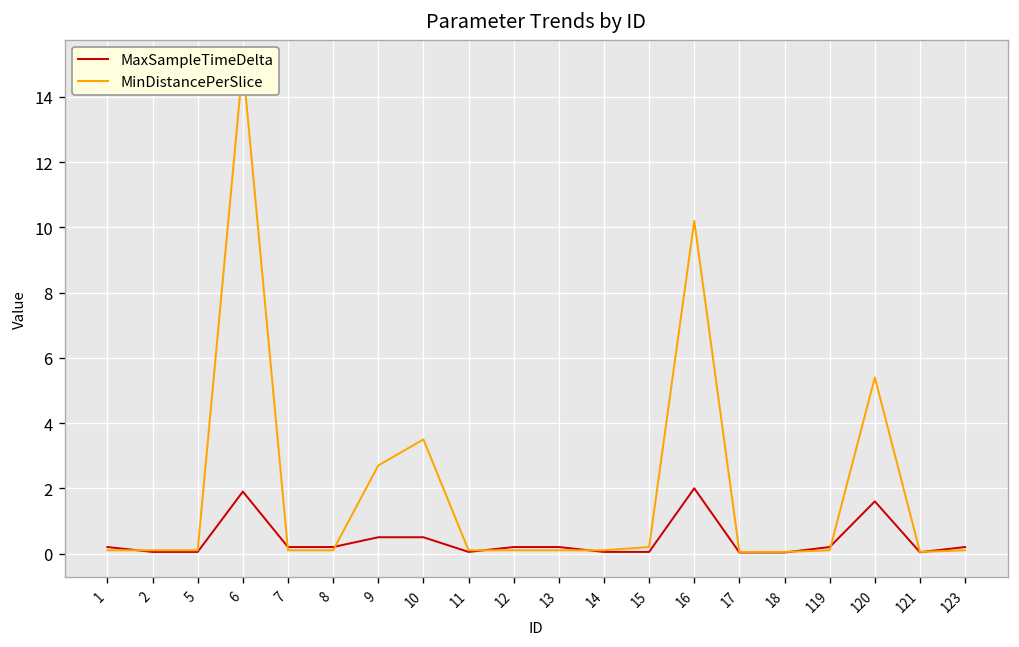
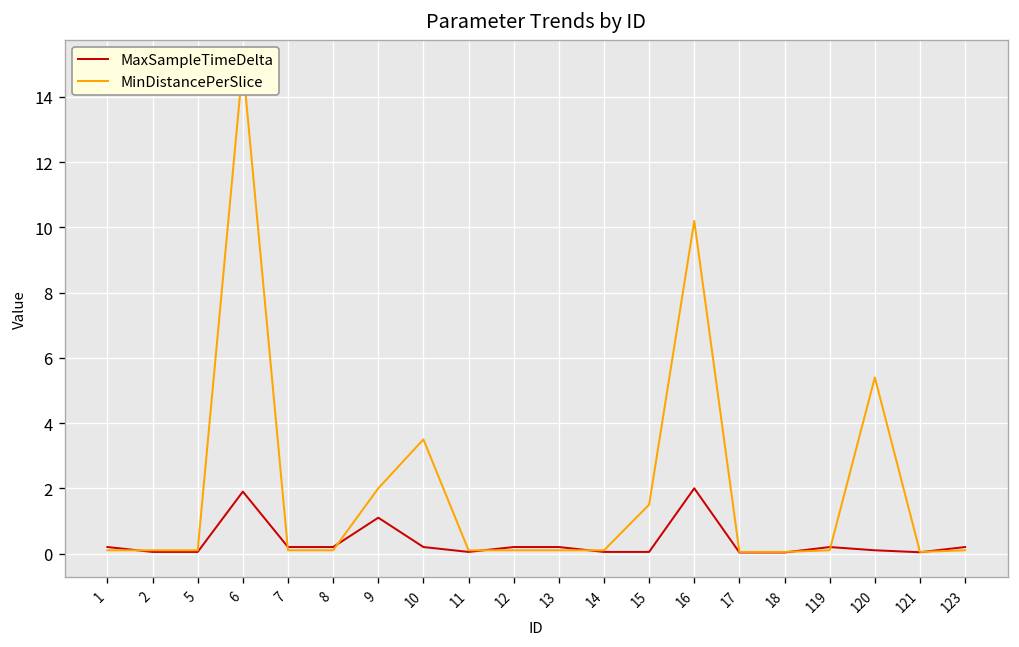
MaxSampleTimeDelta, 9: 0.5 -> 1.1
MinDistancePerSlice, 9: 2.7 -> 2.0
MaxSampleTimeDelta, 10: 0.5 -> 0.2
MinDistancePerSlice, 15: 0.2 -> 1.5
MaxSampleTimeDelta, 120: 1.6 -> 0.1
